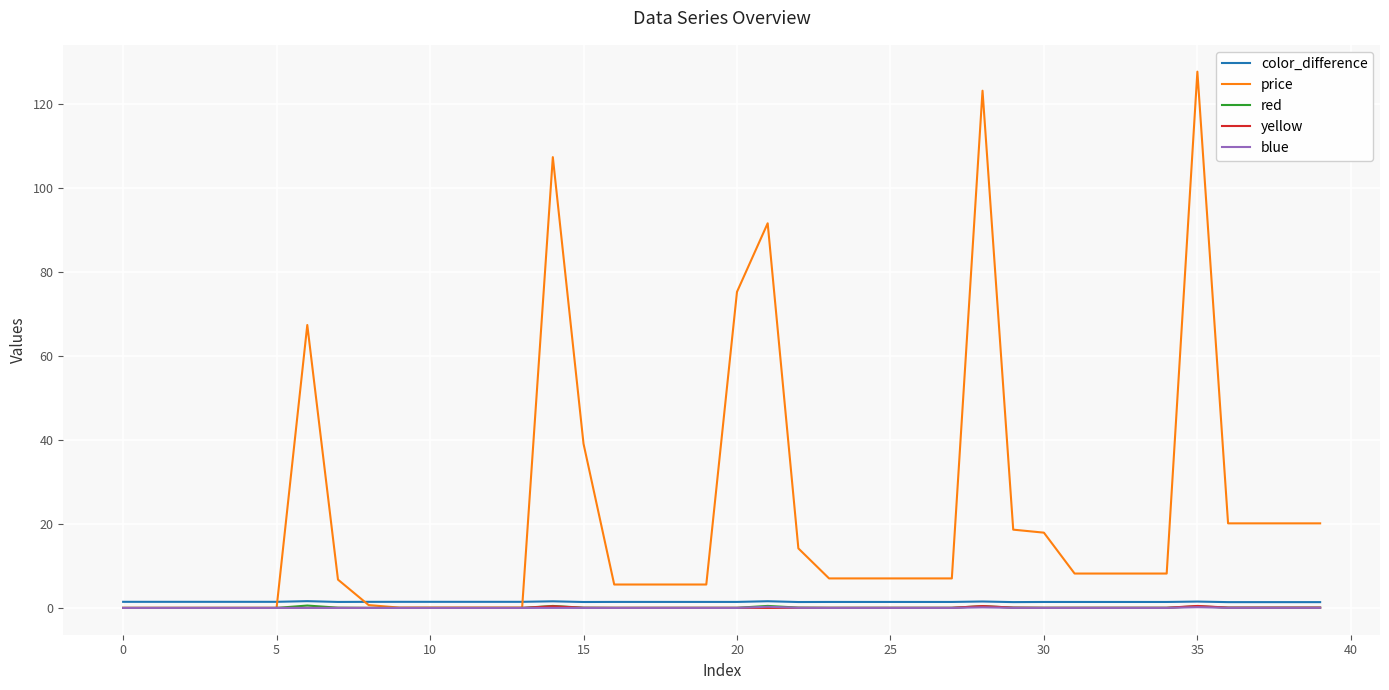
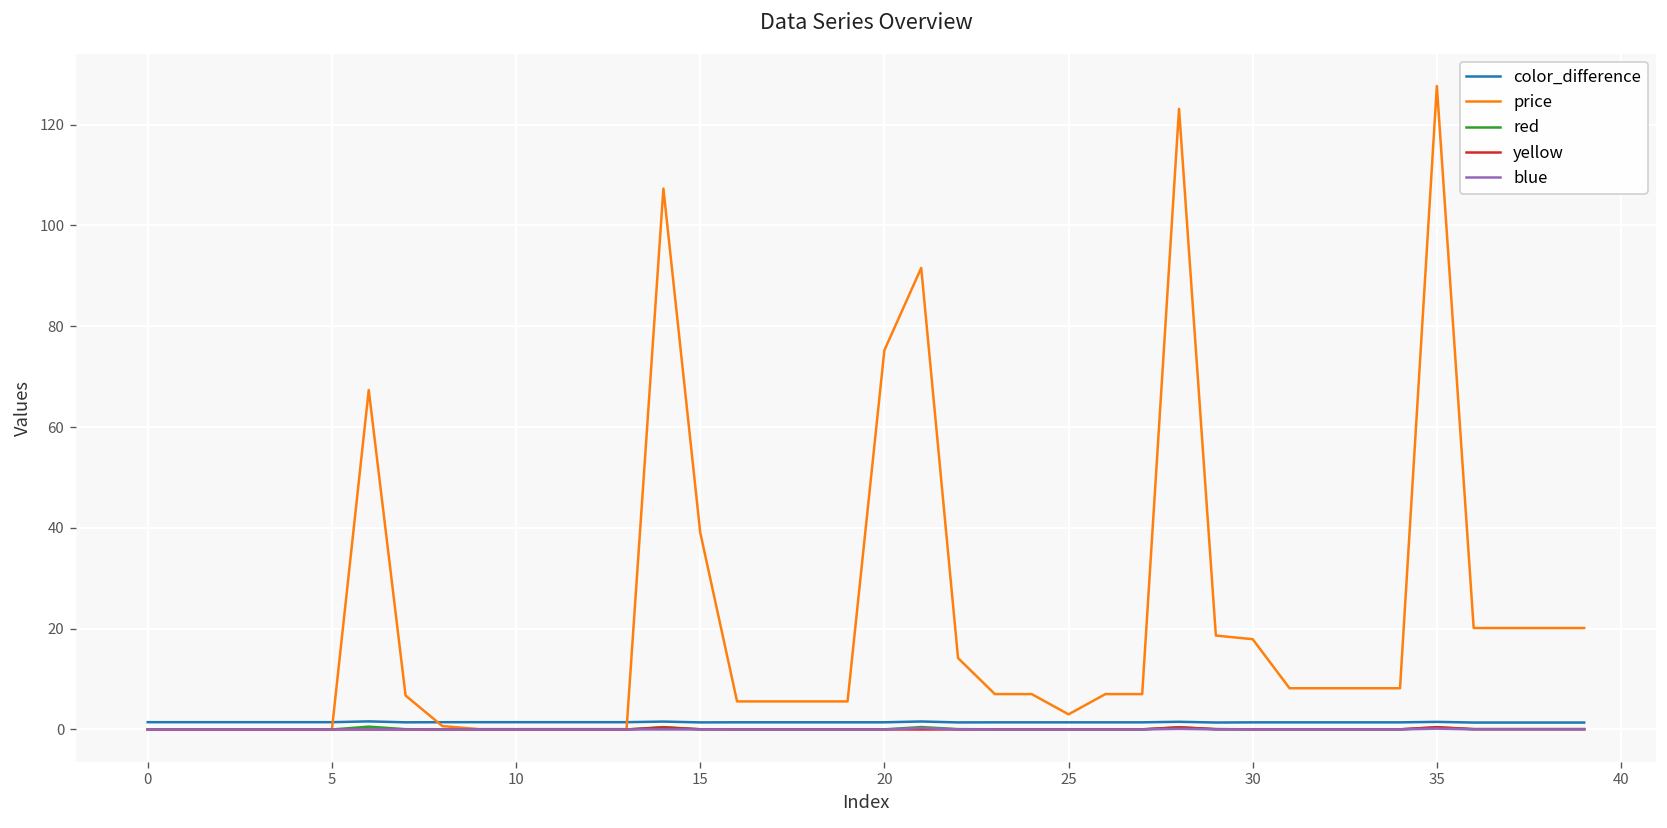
price, 25: 7 -> 3
